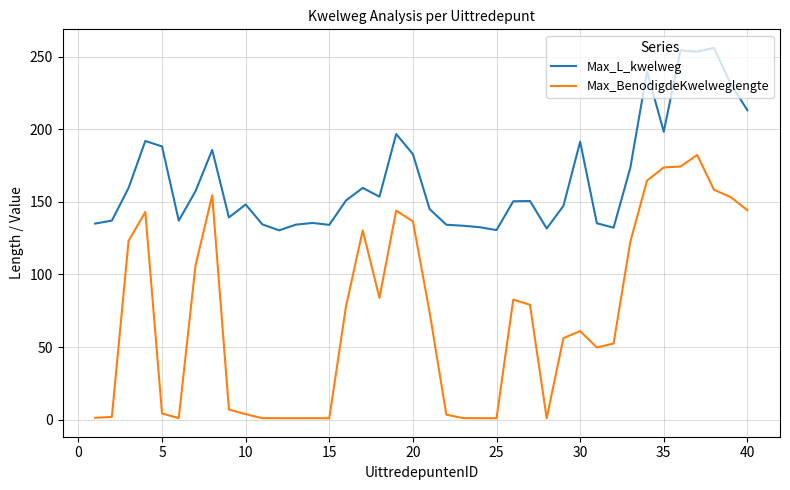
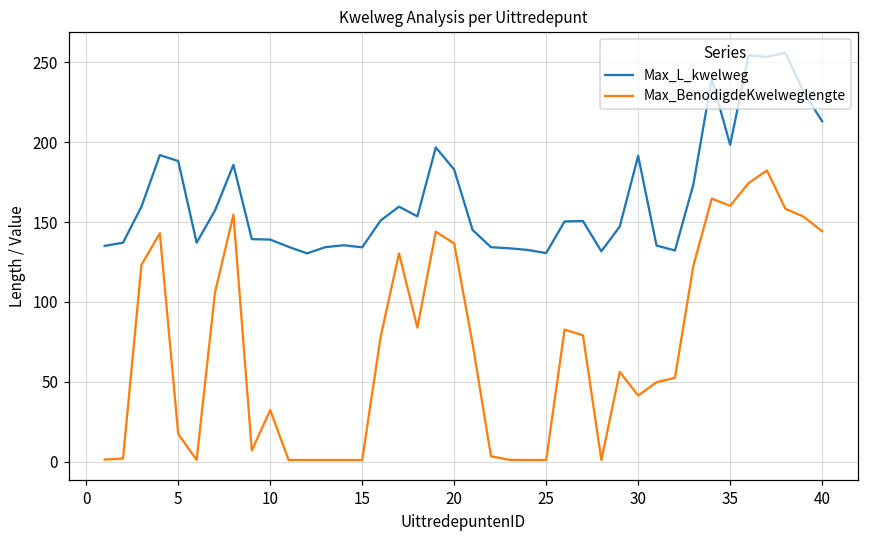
Max_BenodigdeKwelweglengte, 5: 4 -> 17
Max_L_kwelweg, 10: 148 -> 139
Max_BenodigdeKwelweglengte, 10: 4 -> 32
Max_BenodigdeKwelweglengte, 30: 61 -> 41
Max_BenodigdeKwelweglengte, 35: 174 -> 160
